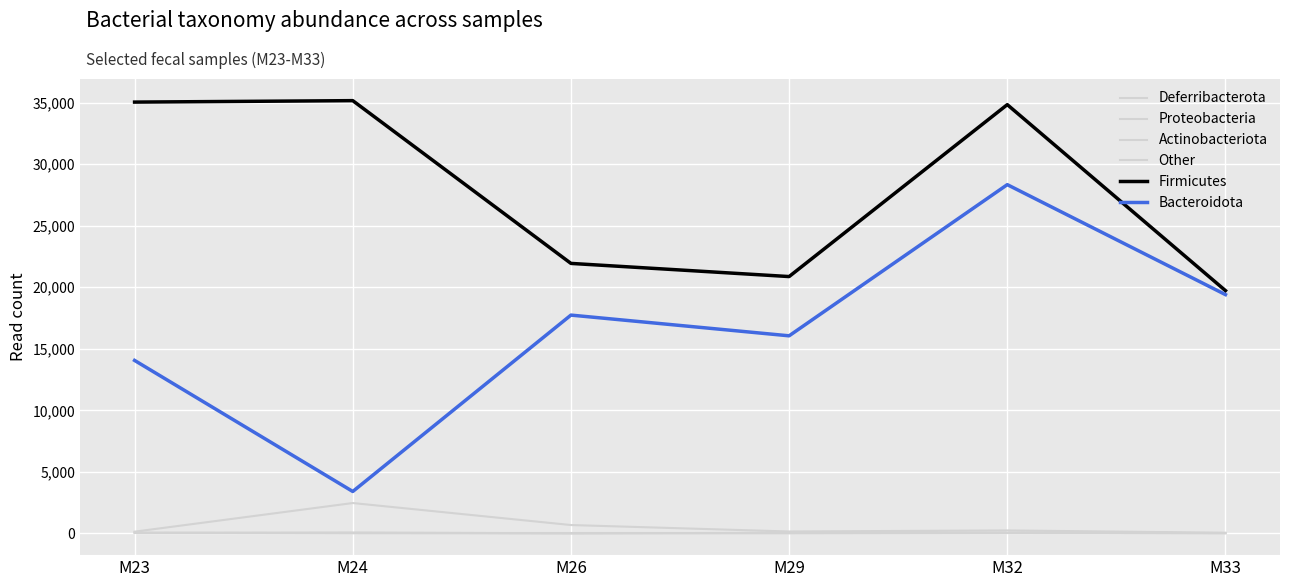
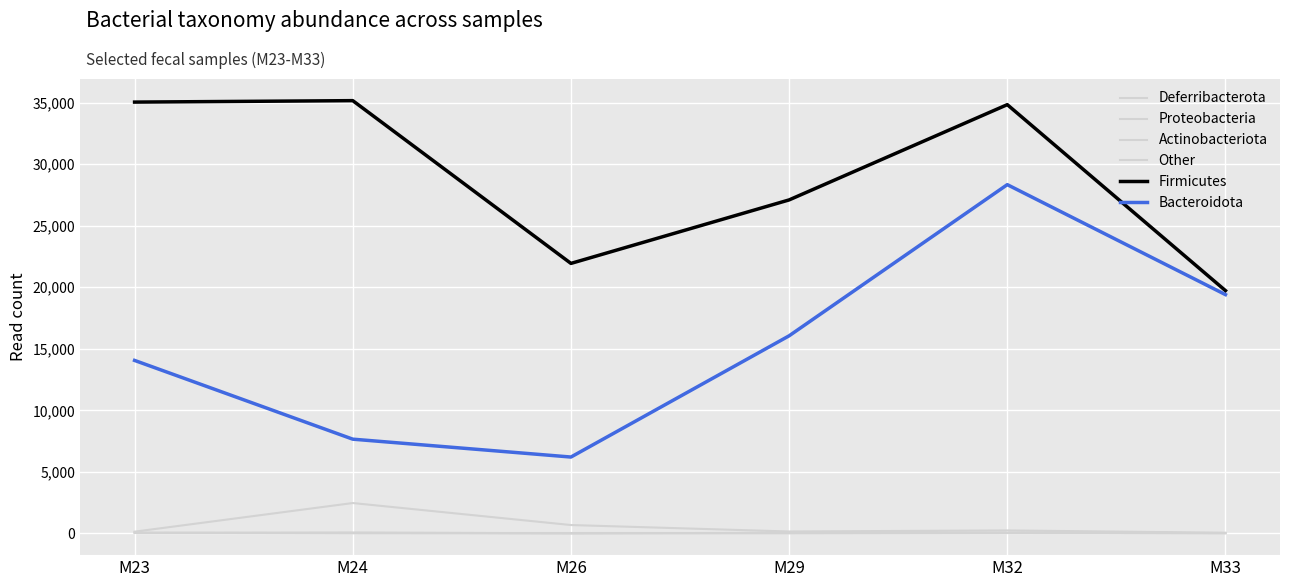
Bacteroidota, M24: 3,400 -> 7,700
Bacteroidota, M26: 17,700 -> 6,200
Firmicutes, M29: 20,900 -> 27,100
